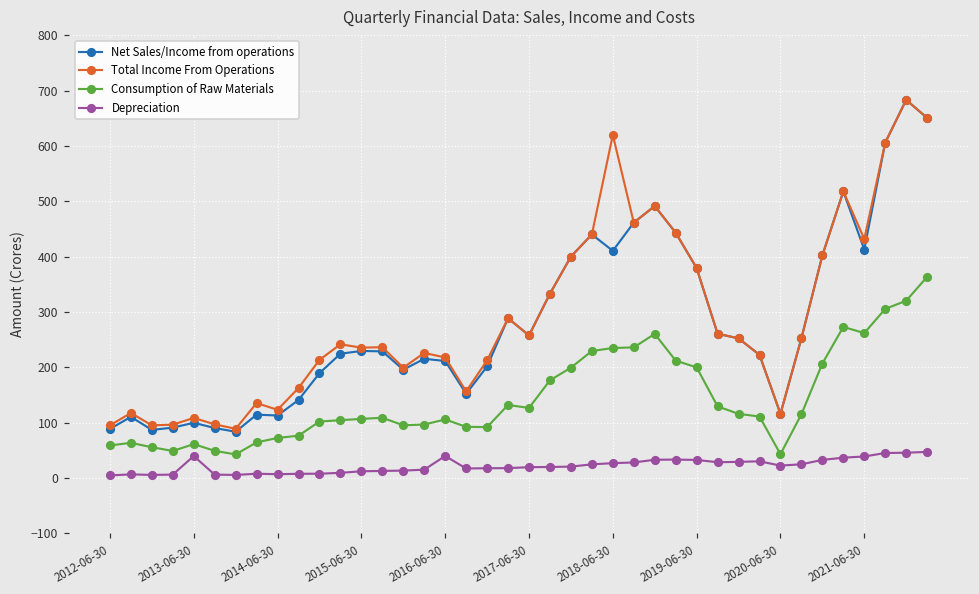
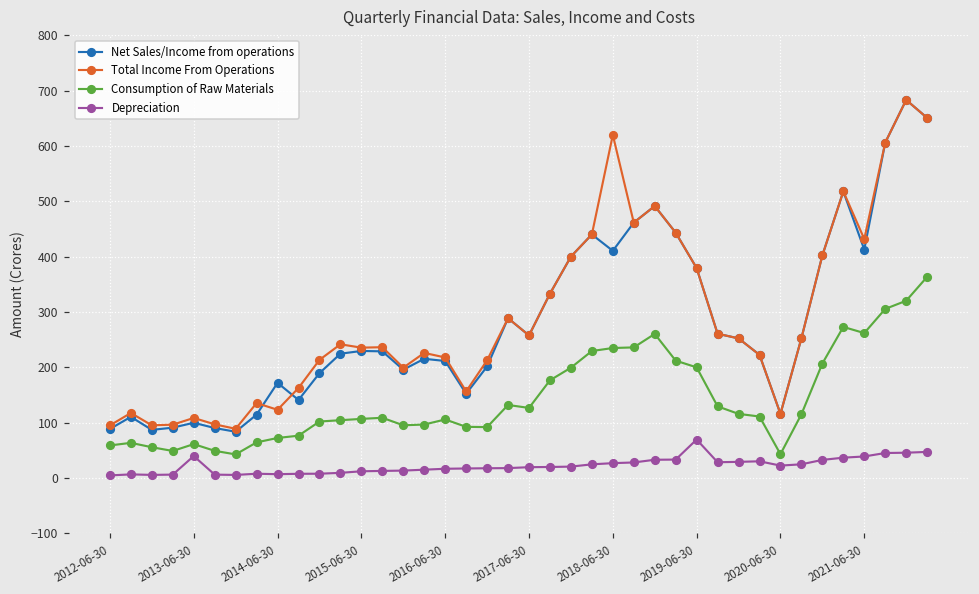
Net Sales/Income from operations, 2014-06-30: 110 -> 170
Depreciation, 2016-06-30: 40 -> 20
Depreciation, 2019-06-30: 30 -> 70
